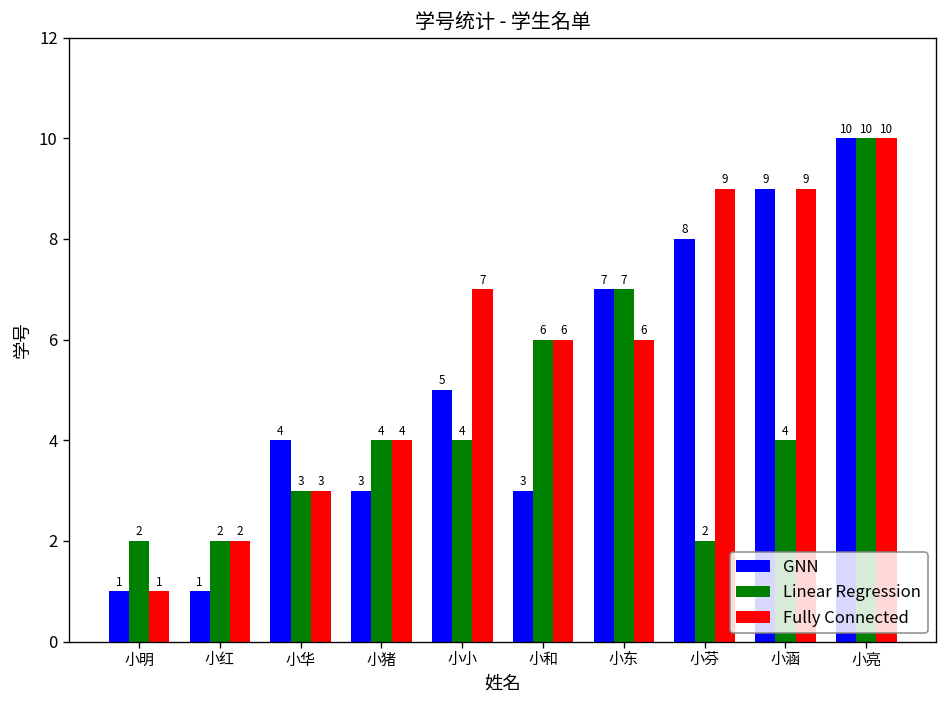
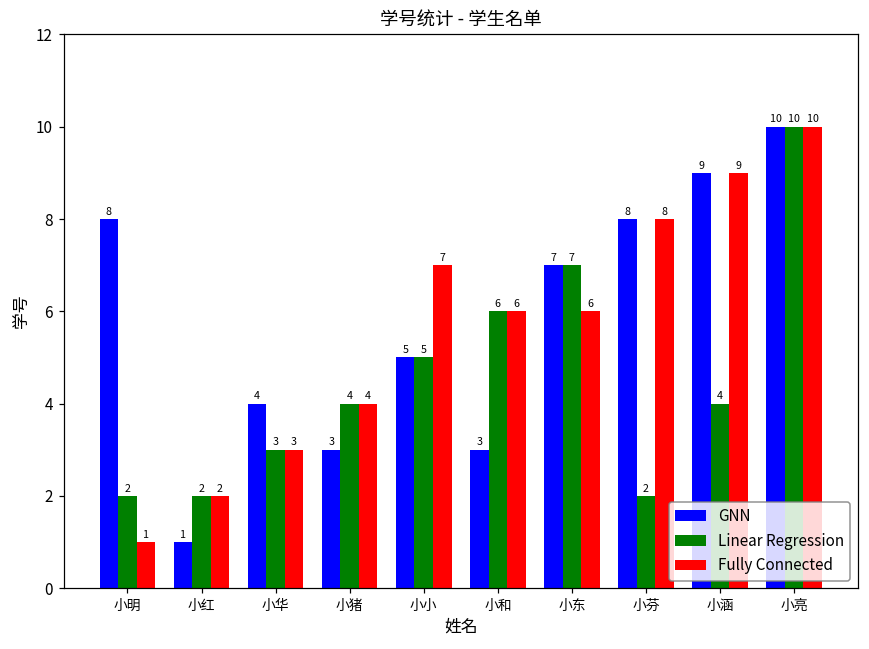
GNN, 小明: 1 -> 8
Linear Regression, 小小: 4 -> 5
Fully Connected, 小芬: 9 -> 8
